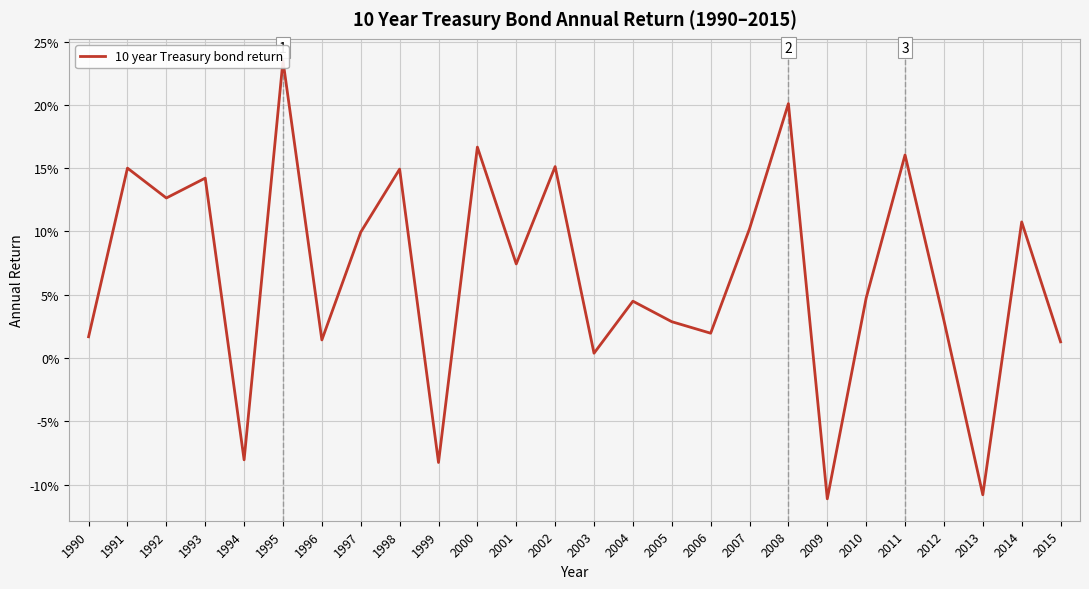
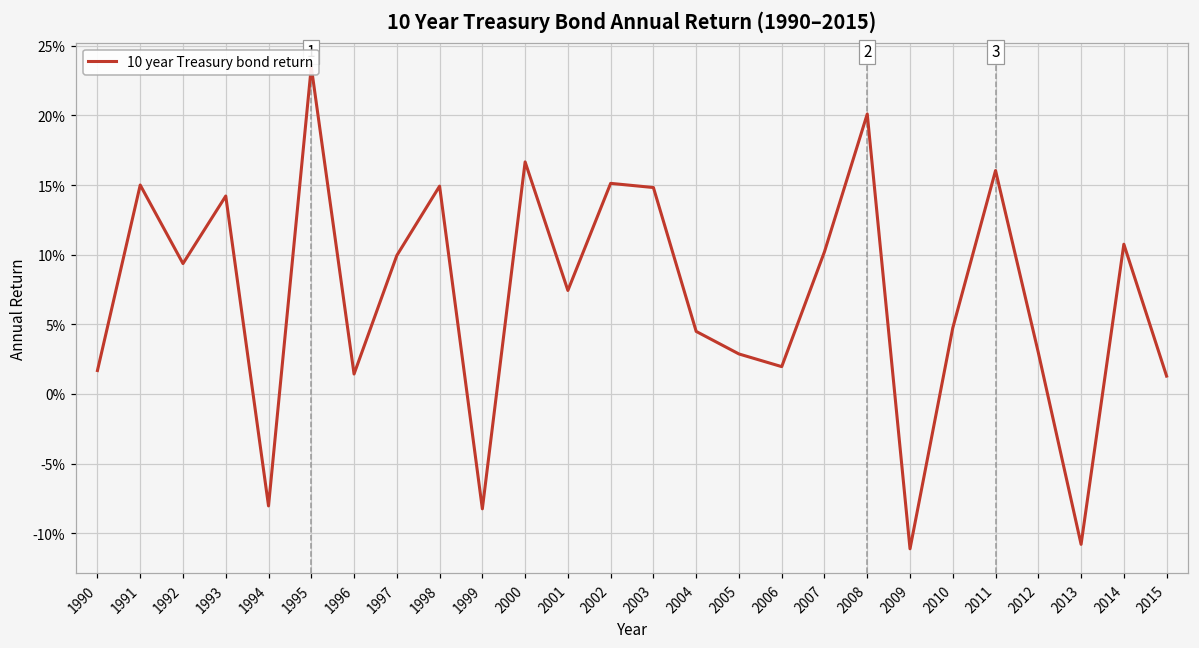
1992: 12.6% -> 9.4%
2003: 0.4% -> 14.8%
